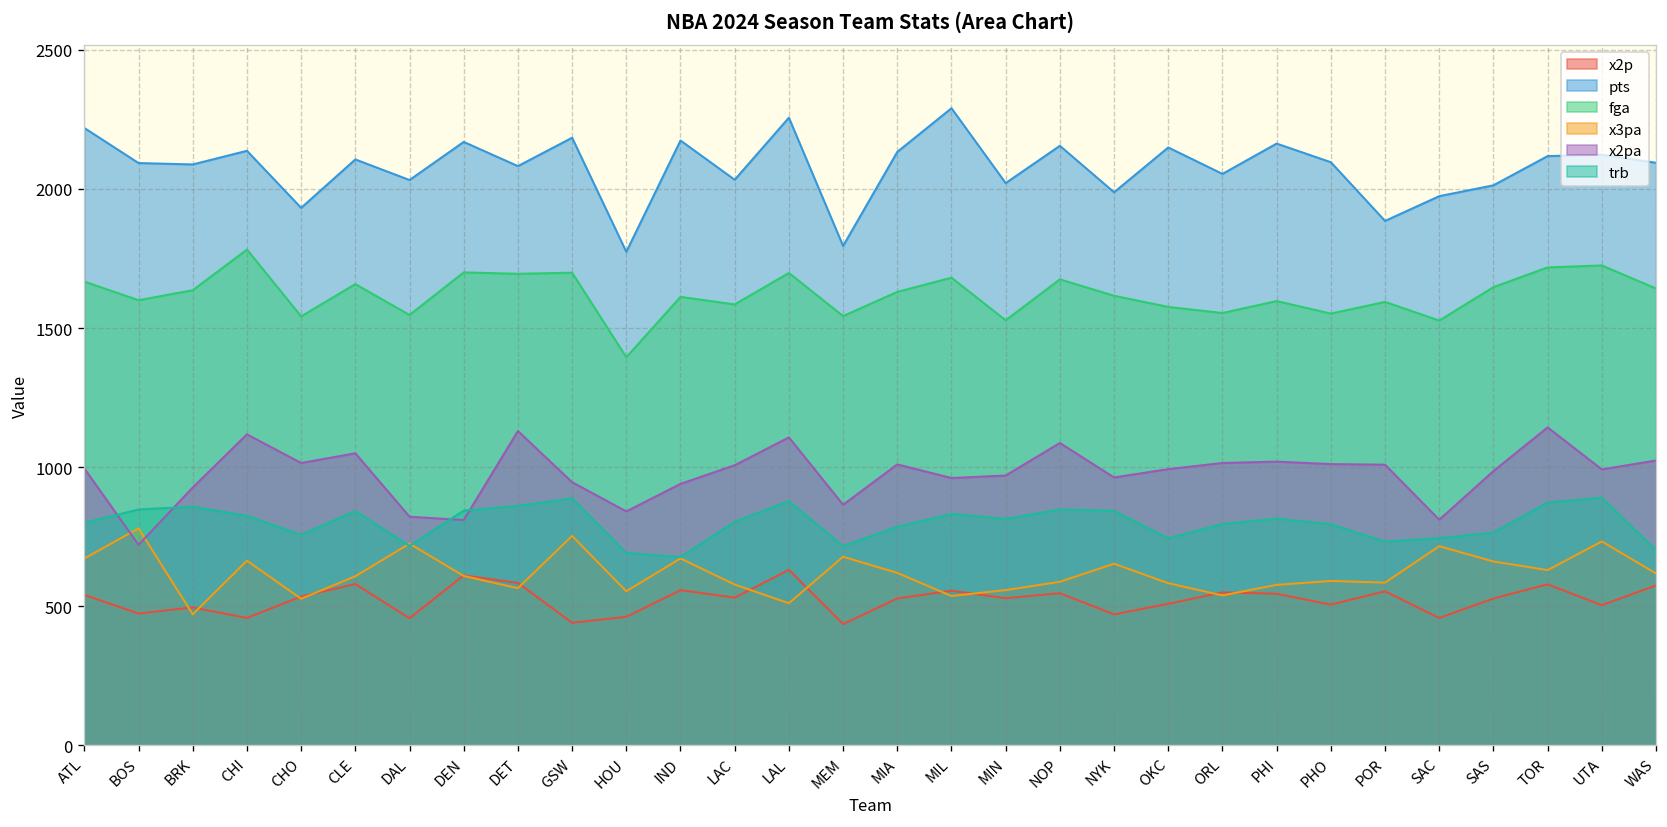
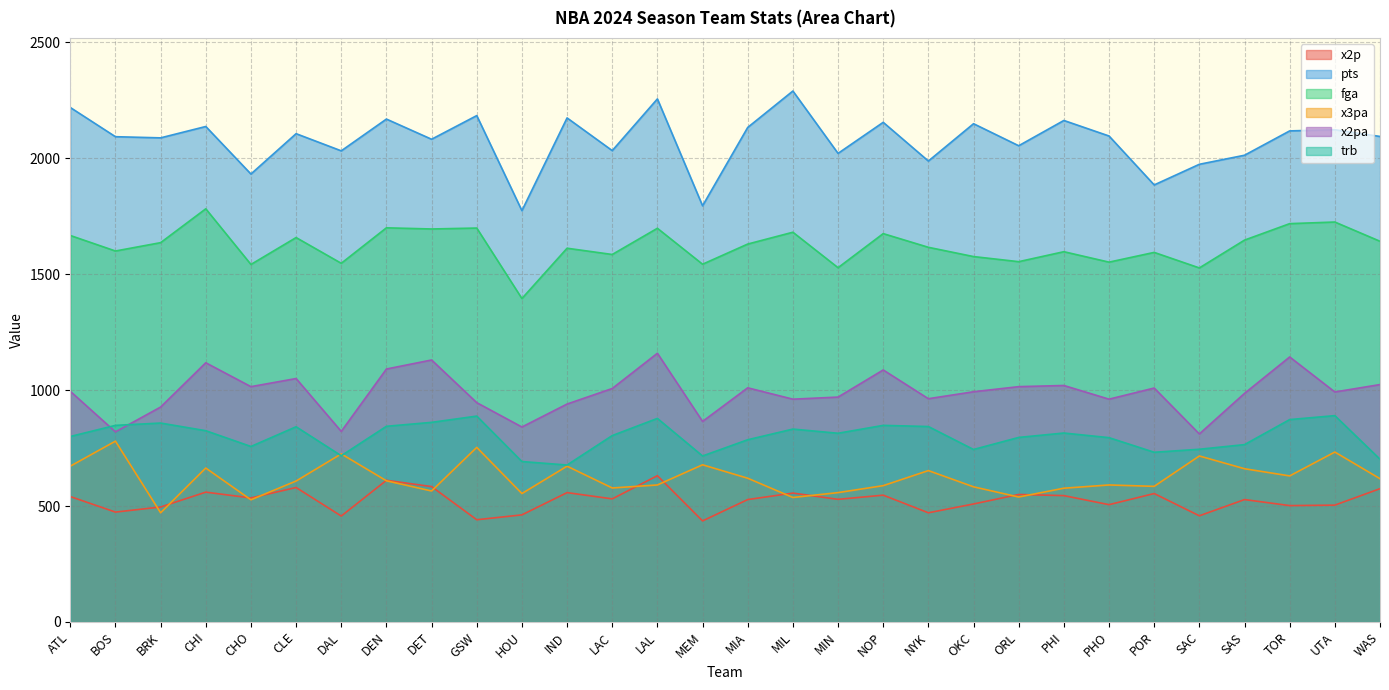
x2pa, BOS: 720 -> 820
x2p, CHI: 460 -> 560
x2pa, DEN: 810 -> 1090
x3pa, LAL: 510 -> 590
x2pa, LAL: 1110 -> 1160
x2pa, PHO: 1010 -> 960
x2p, TOR: 580 -> 500
